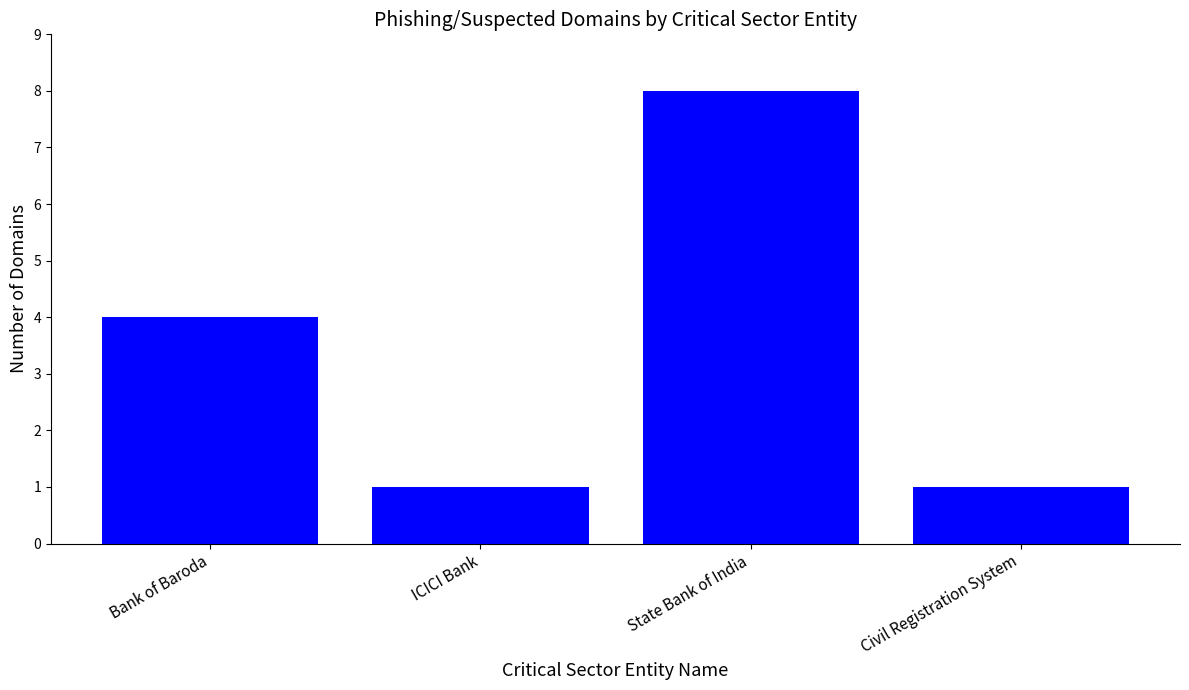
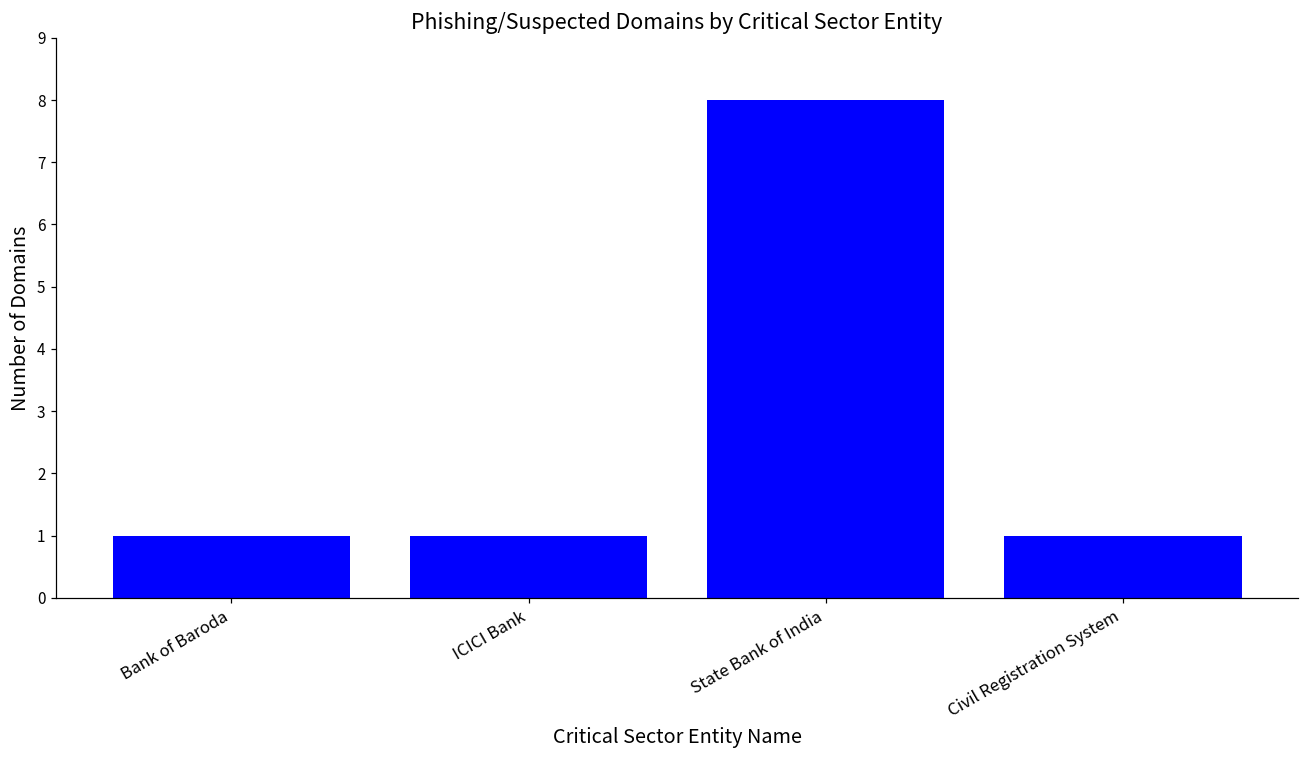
Bank of Baroda: 4 -> 1
